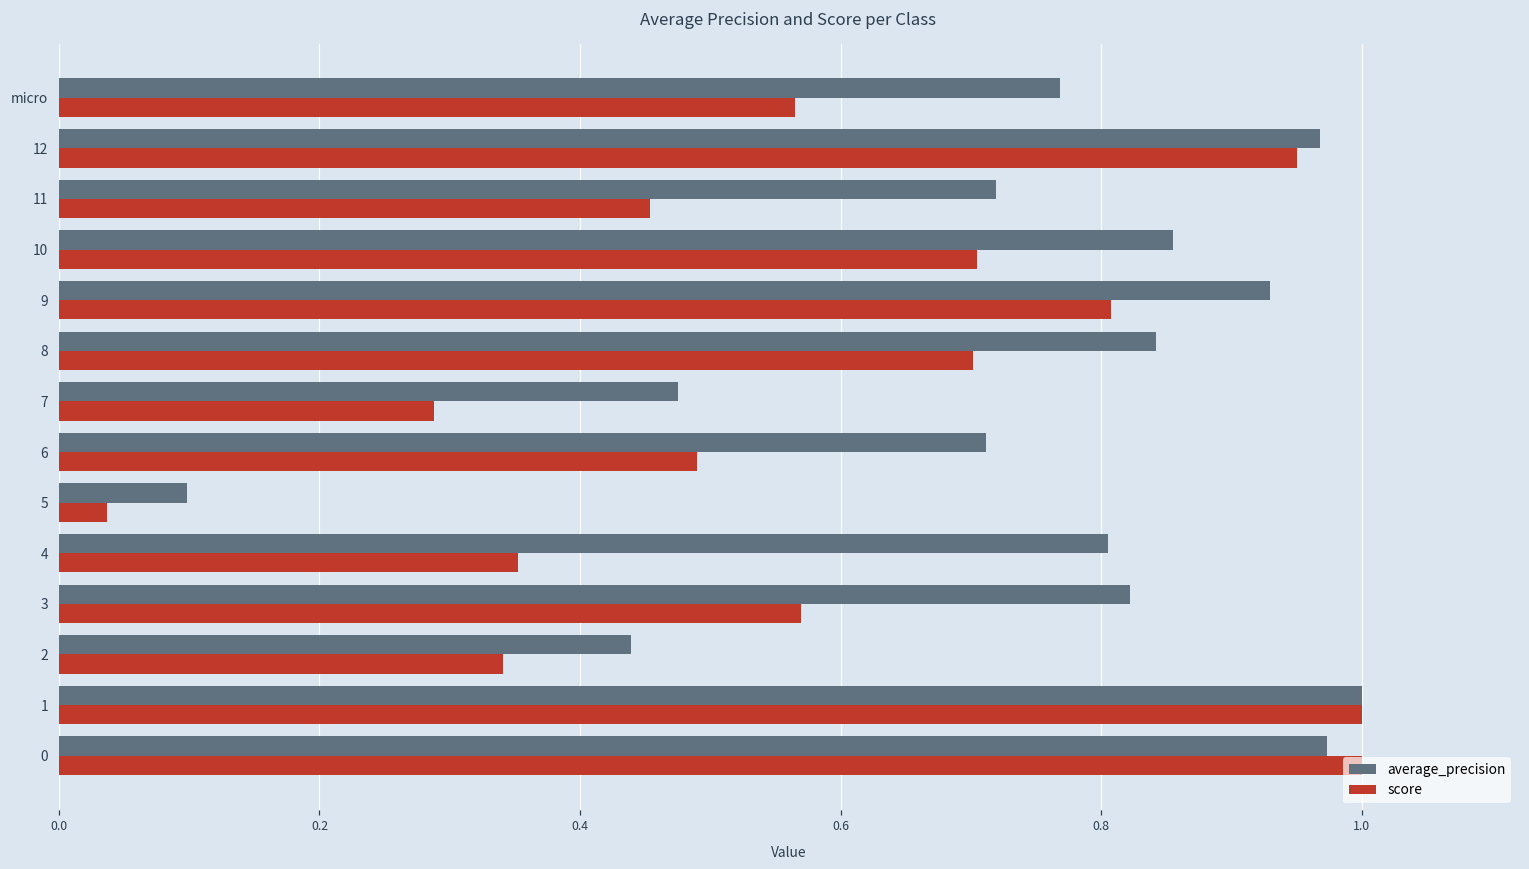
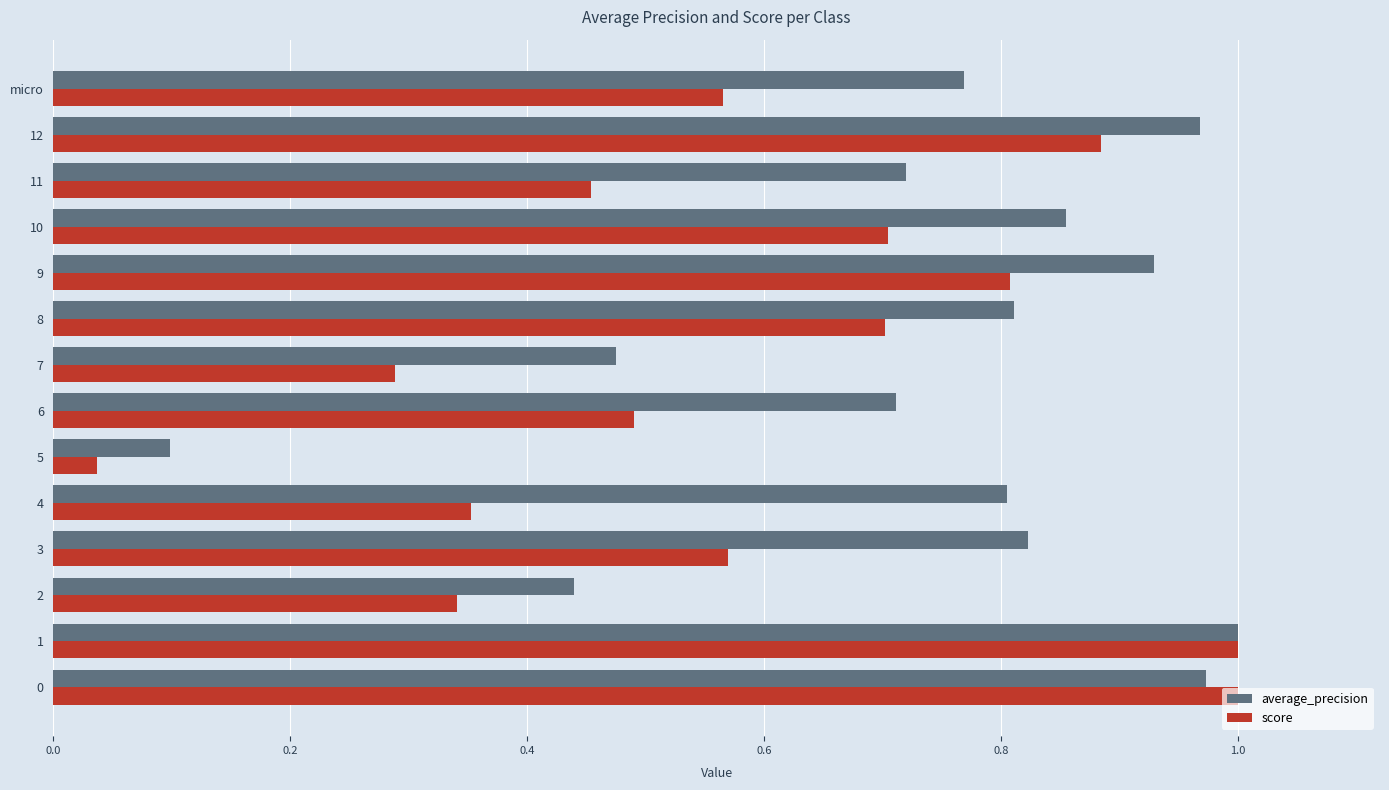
score, 12: 0.950 -> 0.885
average_precision, 8: 0.842 -> 0.811
